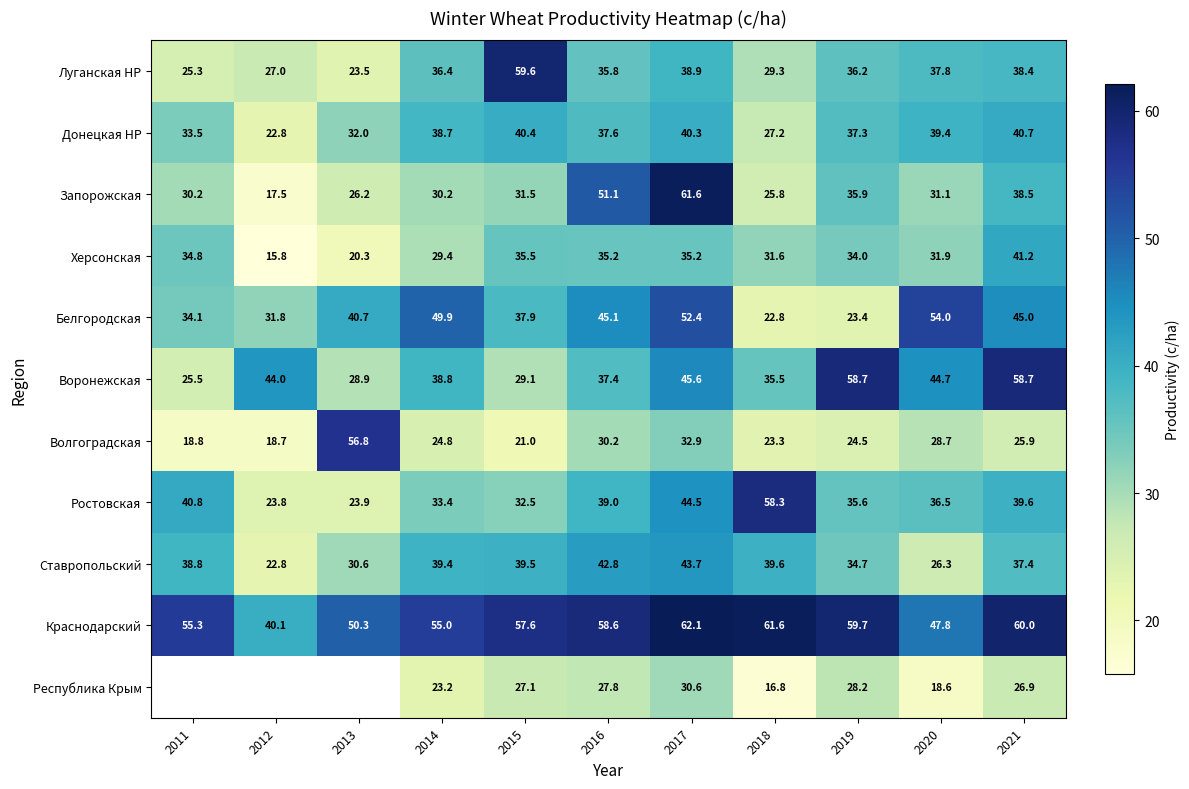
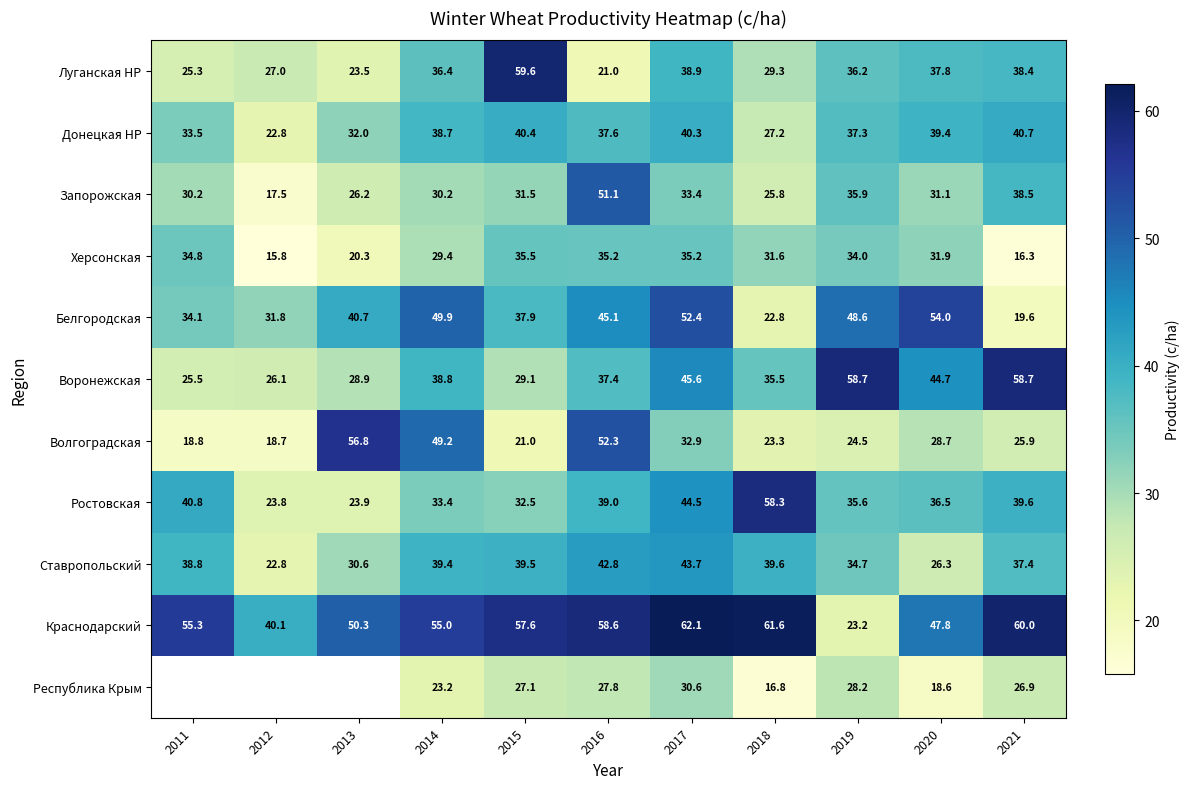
Луганская НР, 2016: 35.8 -> 21.0
Запорожская, 2017: 61.6 -> 33.4
Херсонская, 2021: 41.2 -> 16.3
Белгородская, 2019: 23.4 -> 48.6
Белгородская, 2021: 45.0 -> 19.6
Воронежская, 2012: 44.0 -> 26.1
Волгоградская, 2014: 24.8 -> 49.2
Волгоградская, 2016: 30.2 -> 52.3
Краснодарский, 2019: 59.7 -> 23.2
